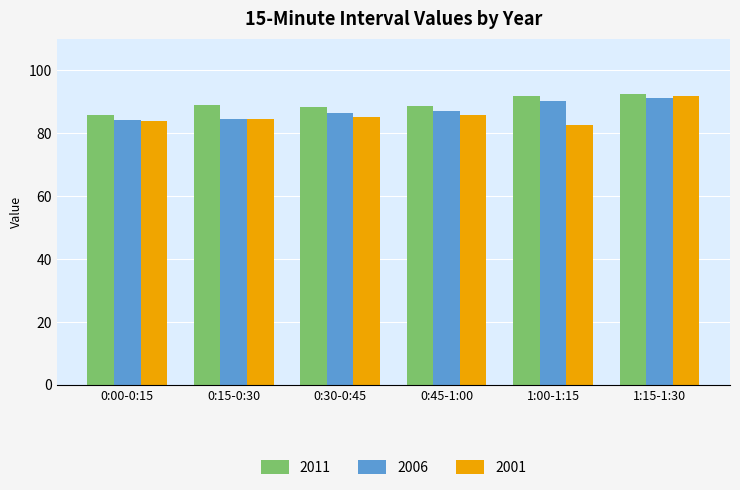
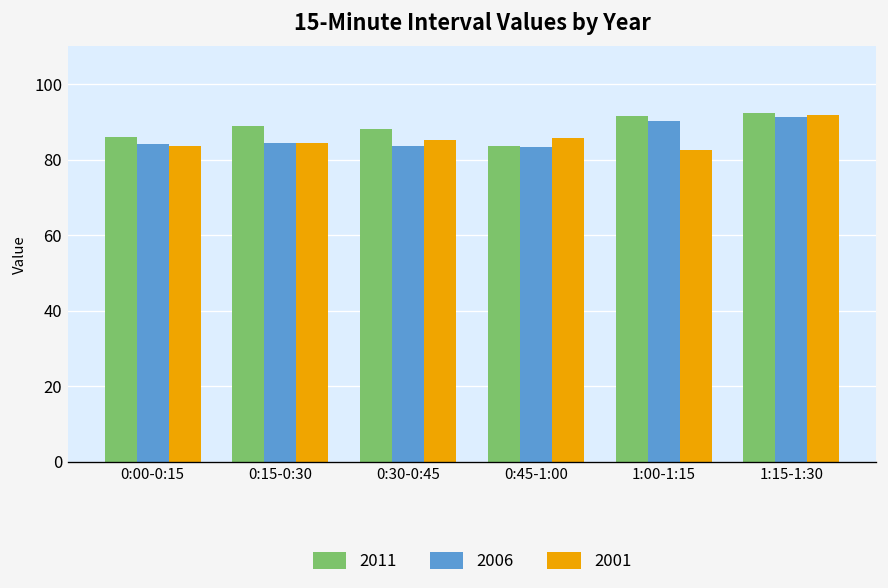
2006, 0:30-0:45: 87 -> 84
2011, 0:45-1:00: 89 -> 84
2006, 0:45-1:00: 87 -> 83
